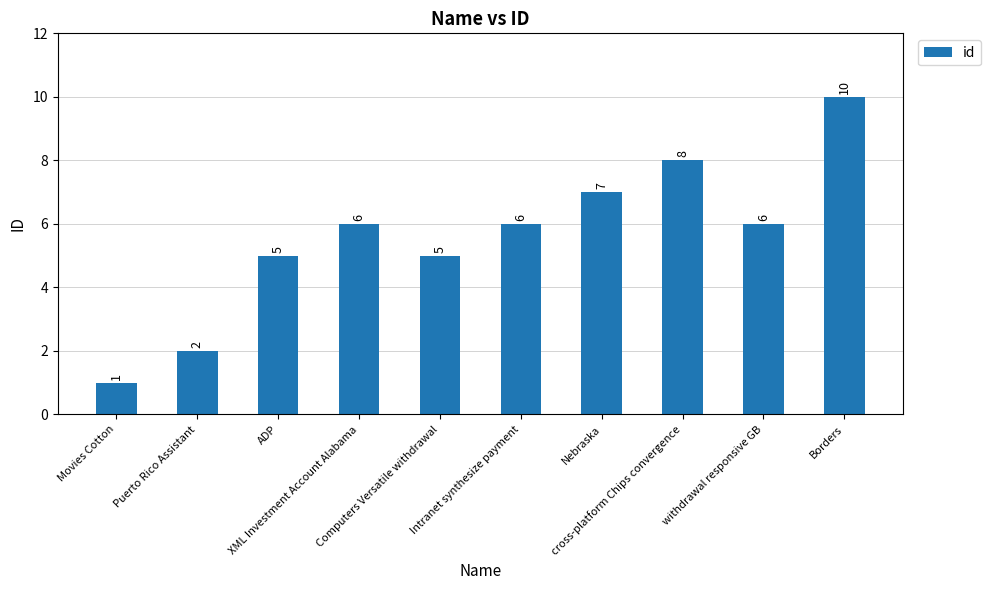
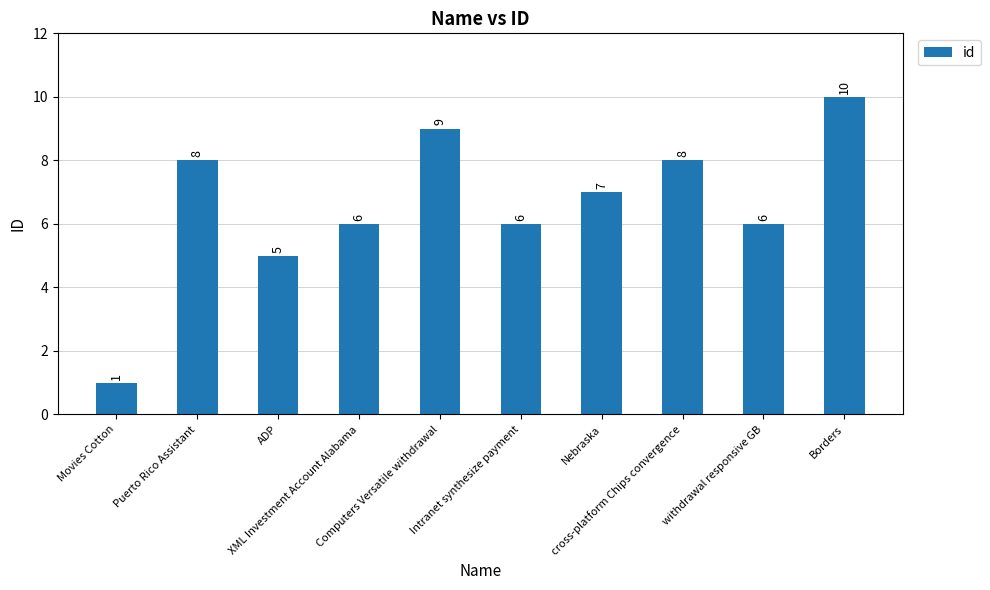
Puerto Rico Assistant: 2 -> 8
Computers Versatile withdrawal: 5 -> 9
